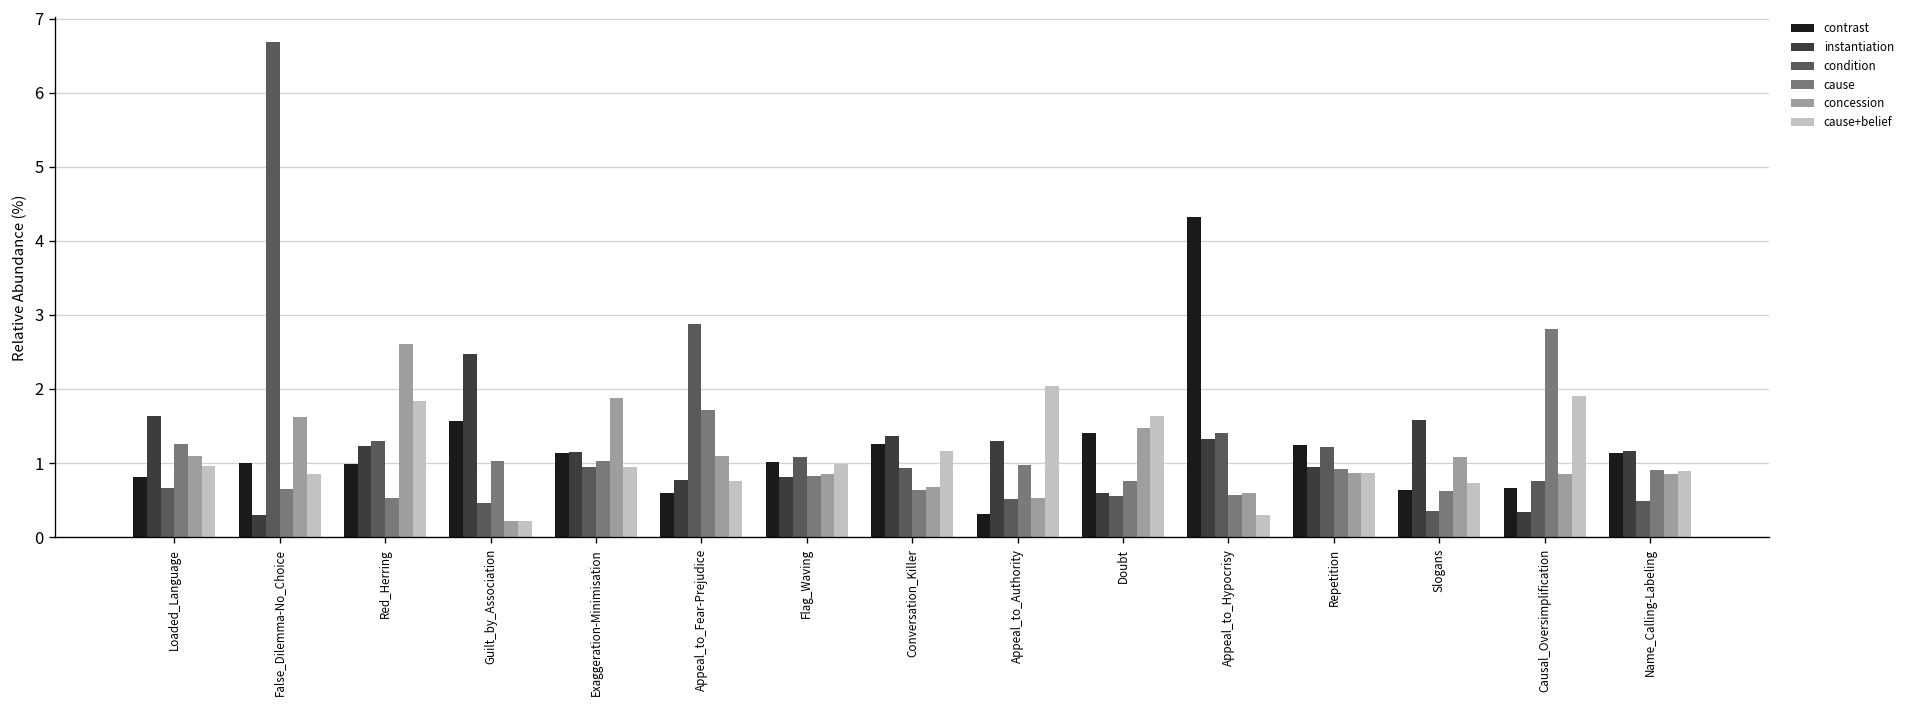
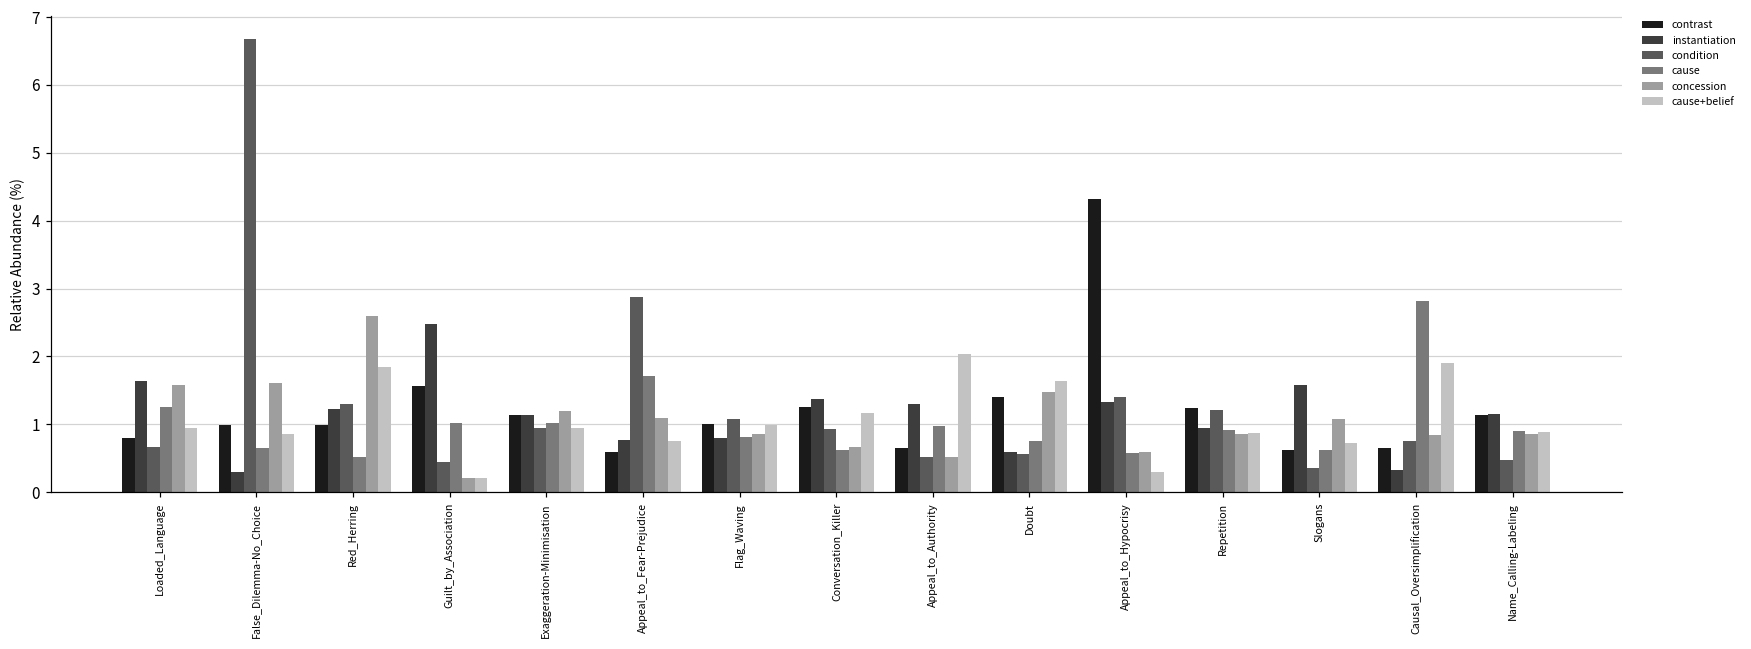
concession, Loaded_Language: 1.1 -> 1.6
concession, Exaggeration-Minimisation: 1.9 -> 1.2
contrast, Appeal_to_Authority: 0.3 -> 0.6
